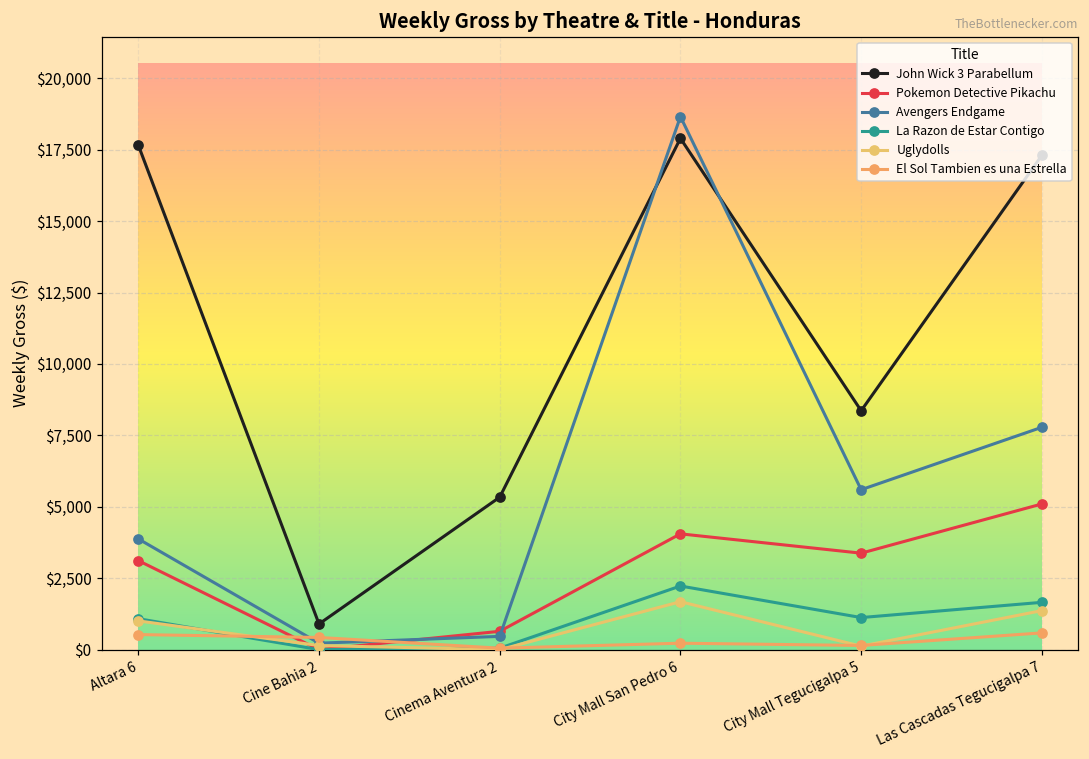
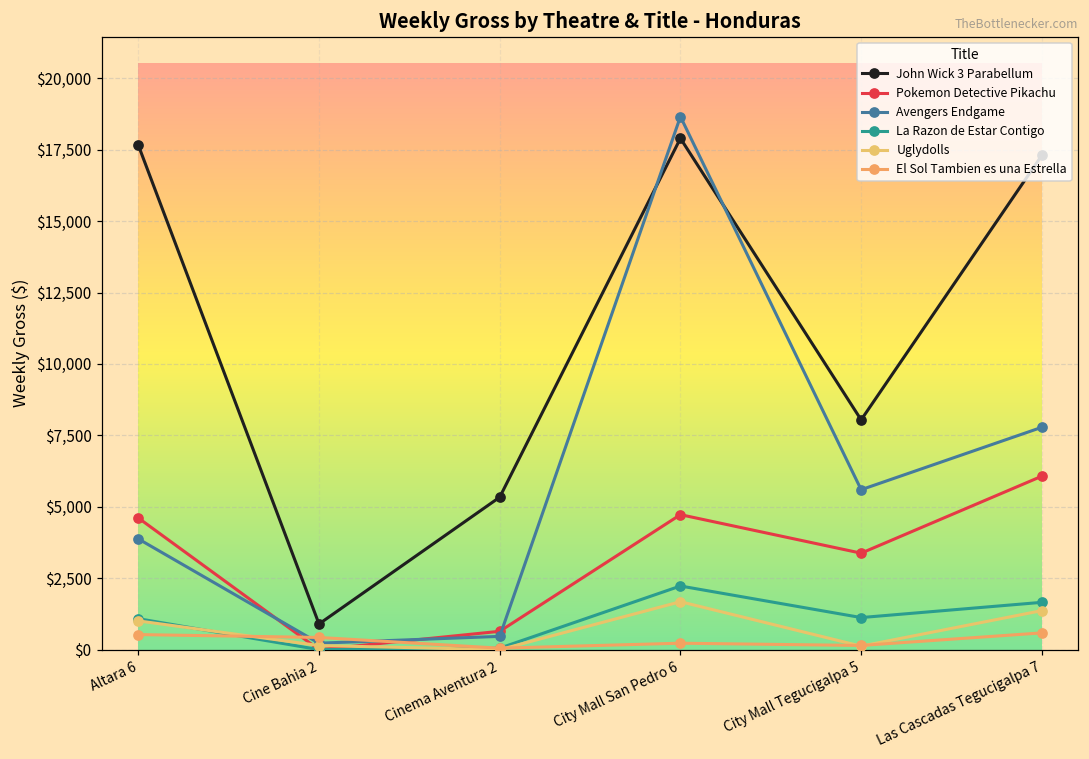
Pokemon Detective Pikachu, Altara 6: $3,100 -> $4,600
Pokemon Detective Pikachu, City Mall San Pedro 6: $4,100 -> $4,700
John Wick 3 Parabellum, City Mall Tegucigalpa 5: $8,400 -> $8,000
Pokemon Detective Pikachu, Las Cascadas Tegucigalpa 7: $5,100 -> $6,100
